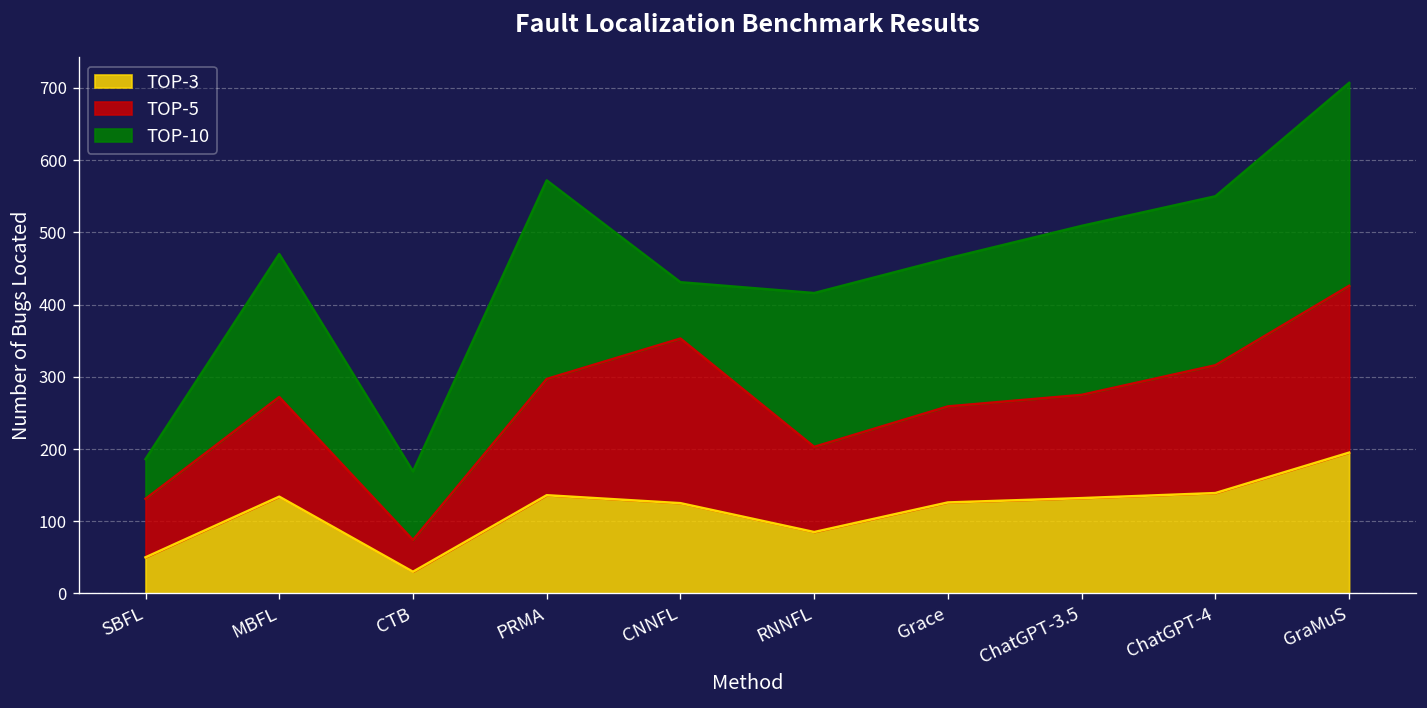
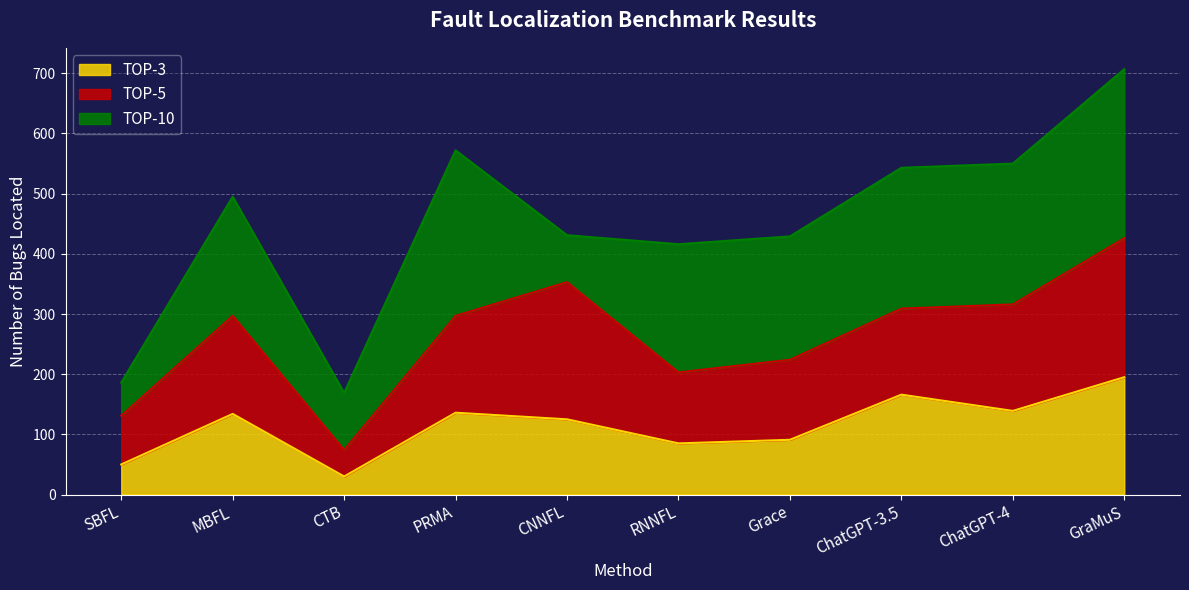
TOP-5, MBFL: 140 -> 160
TOP-3, Grace: 130 -> 90
TOP-3, ChatGPT-3.5: 130 -> 170
